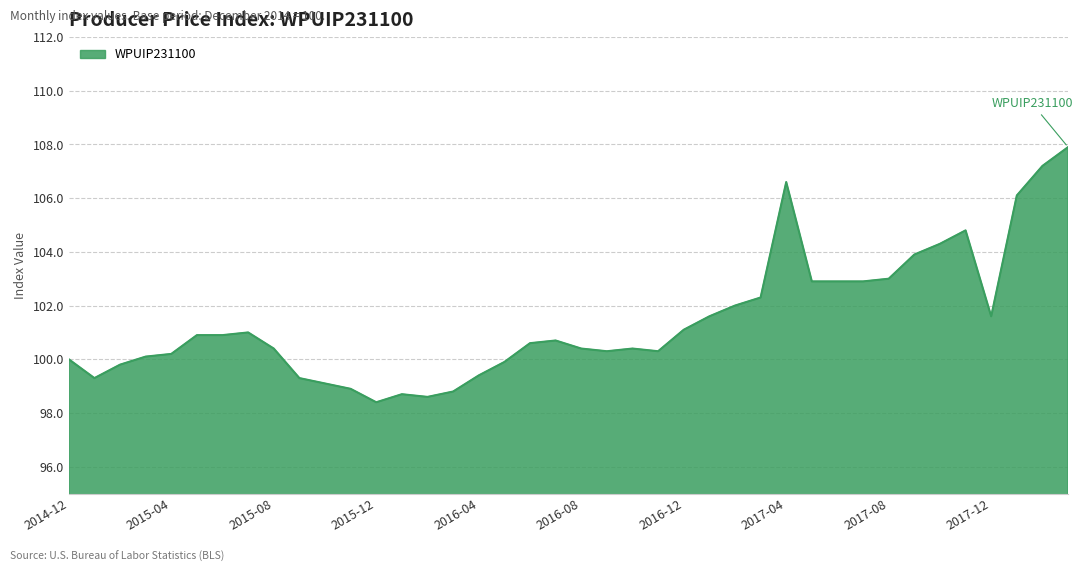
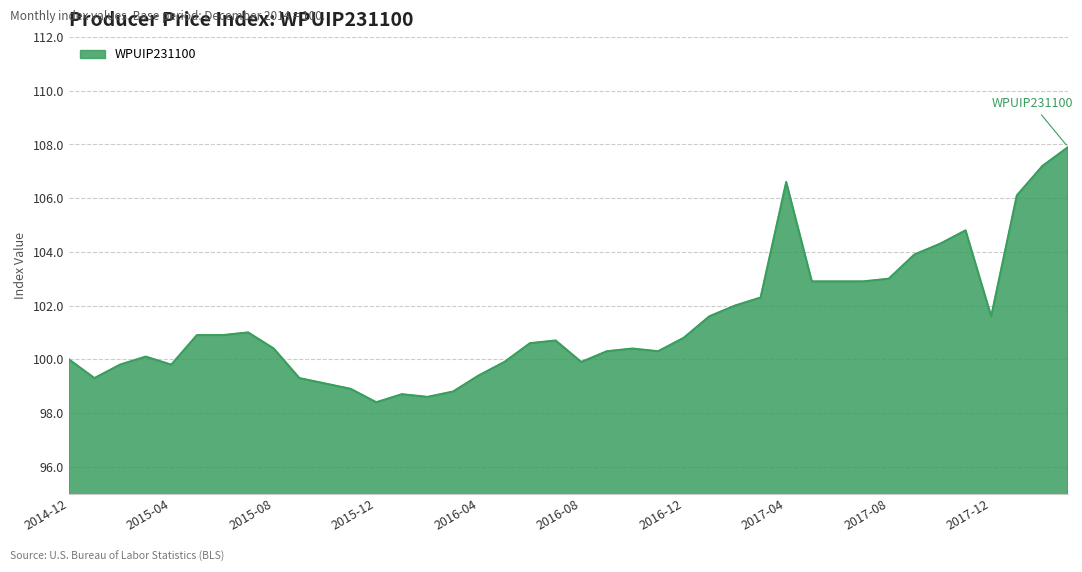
2015-04: 100.2 -> 99.8
2016-08: 100.4 -> 99.9
2016-12: 101.1 -> 100.8
